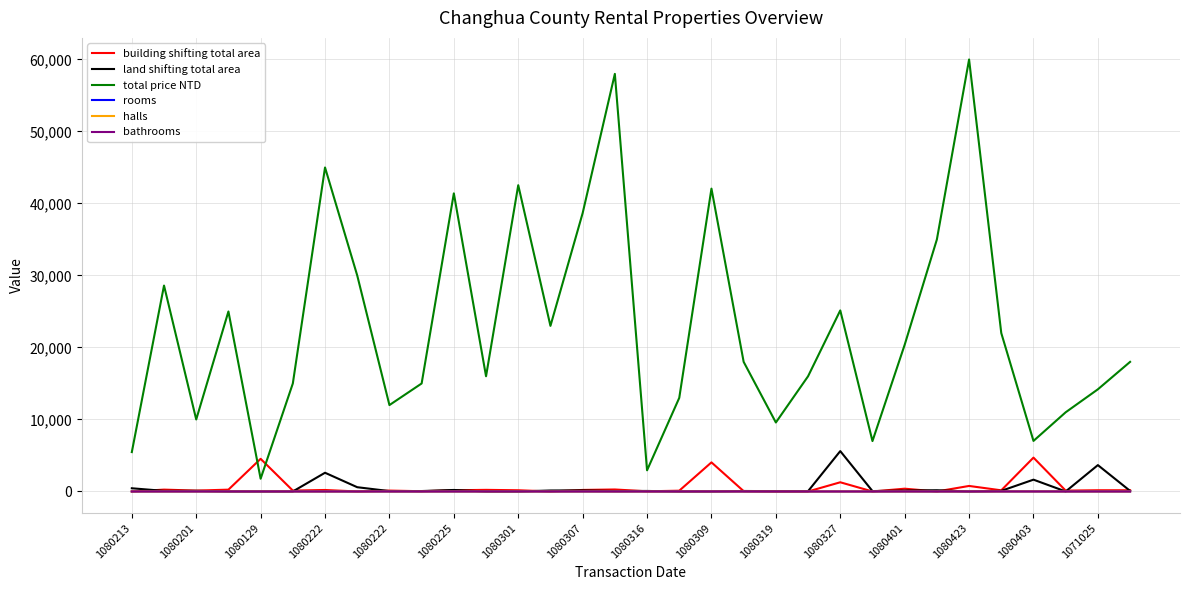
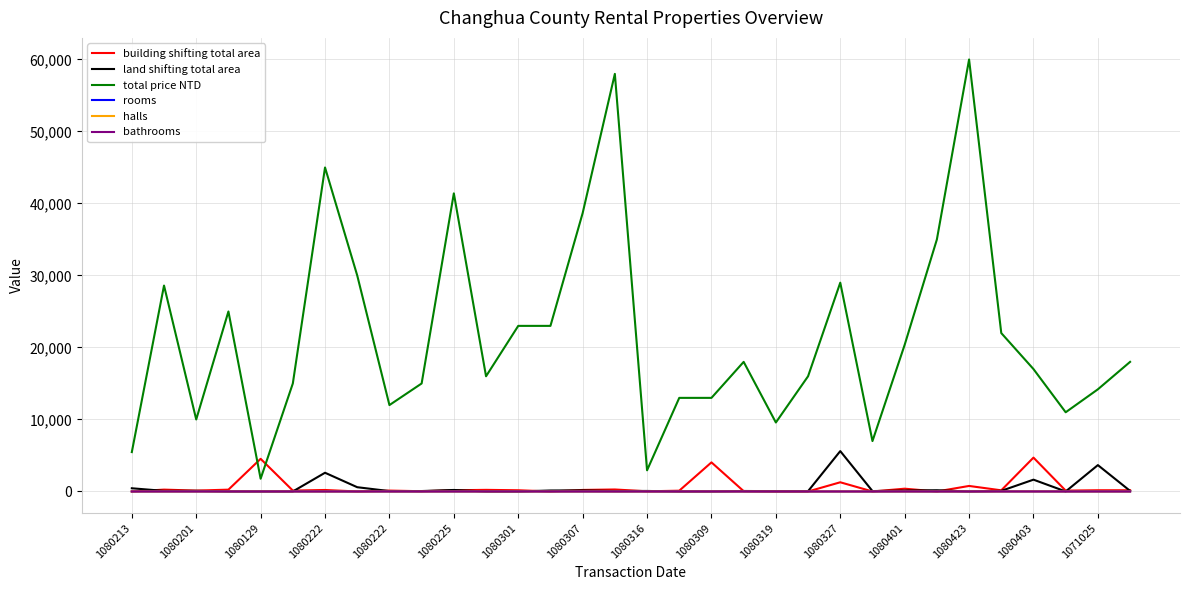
total price NTD, 1080301: 43,000 -> 23,000
total price NTD, 1080309: 42,000 -> 13,000
total price NTD, 1080327: 25,000 -> 29,000
total price NTD, 1080403: 7,000 -> 17,000
